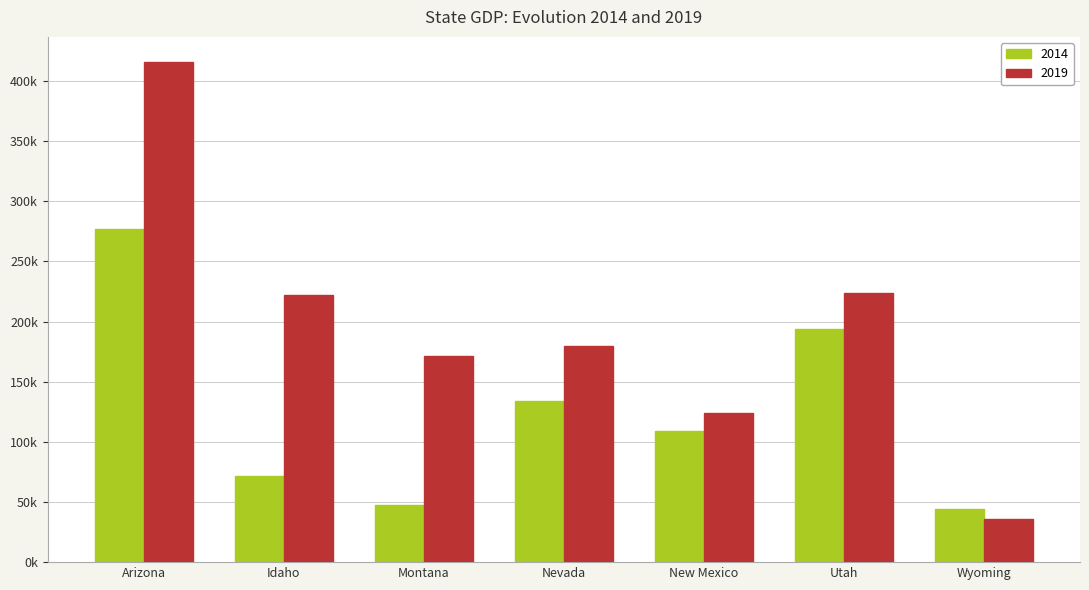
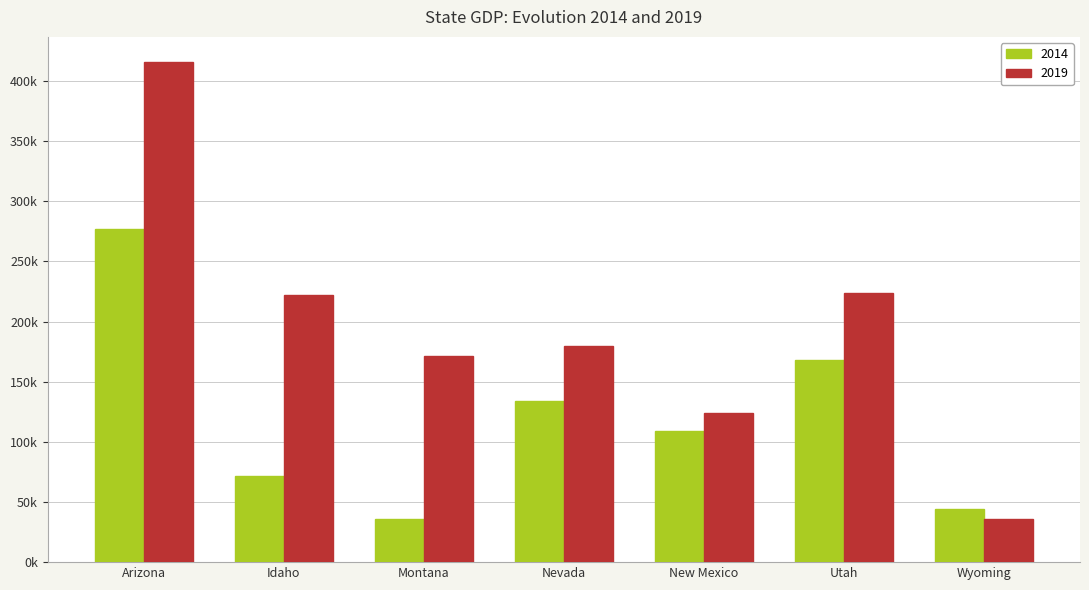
2014, Montana: 48000 -> 36000
2014, Utah: 194000 -> 168000
